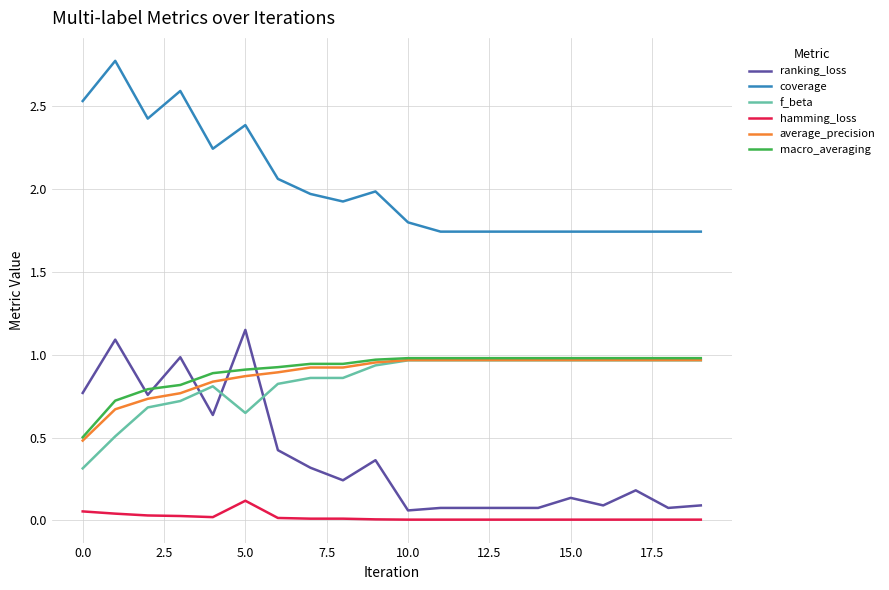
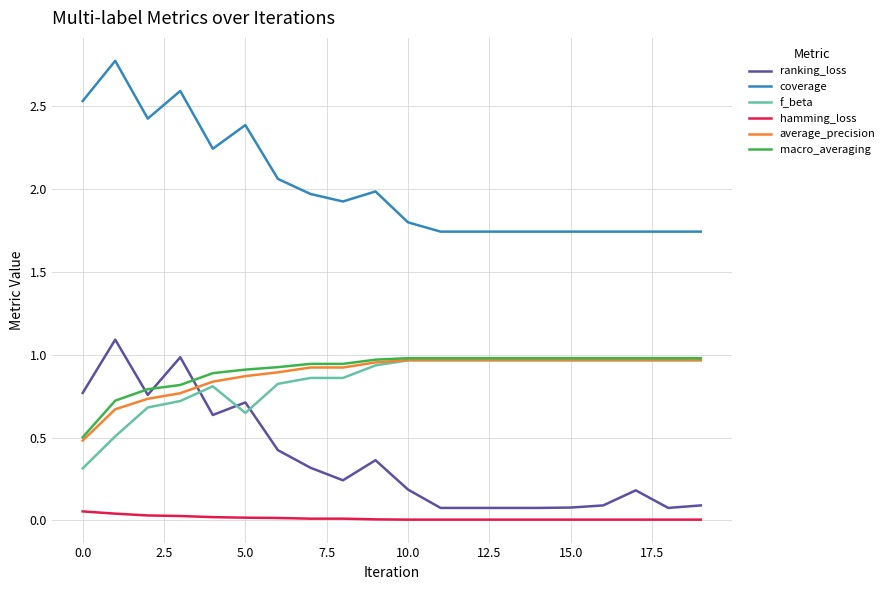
ranking_loss, 5.0: 1.15 -> 0.71
hamming_loss, 5.0: 0.12 -> 0.02
ranking_loss, 10.0: 0.06 -> 0.19
ranking_loss, 15.0: 0.14 -> 0.08
